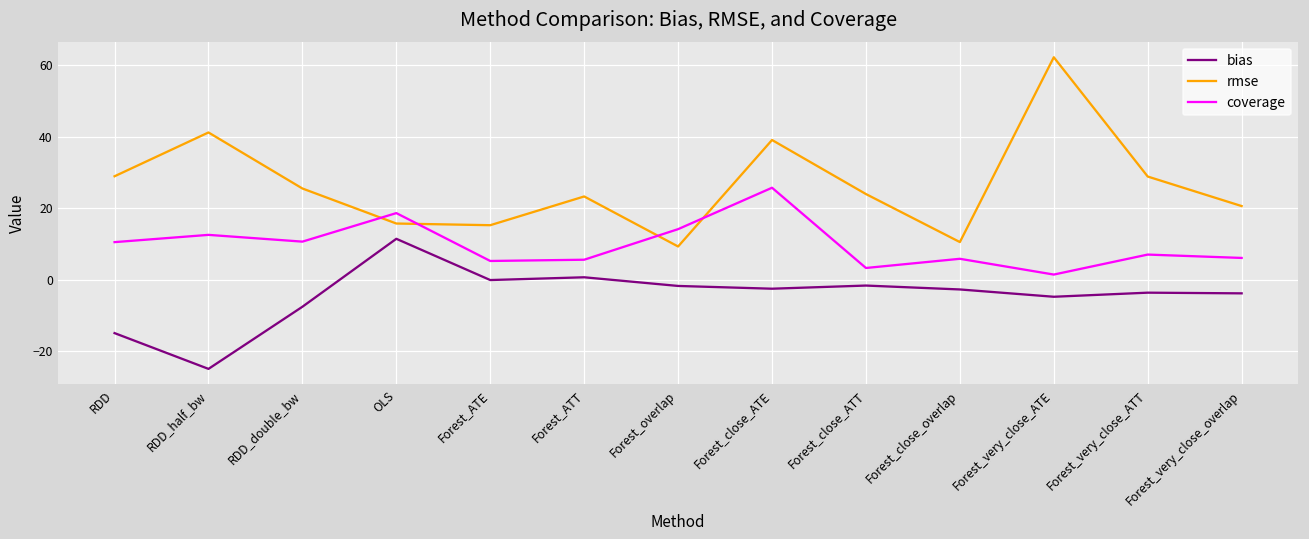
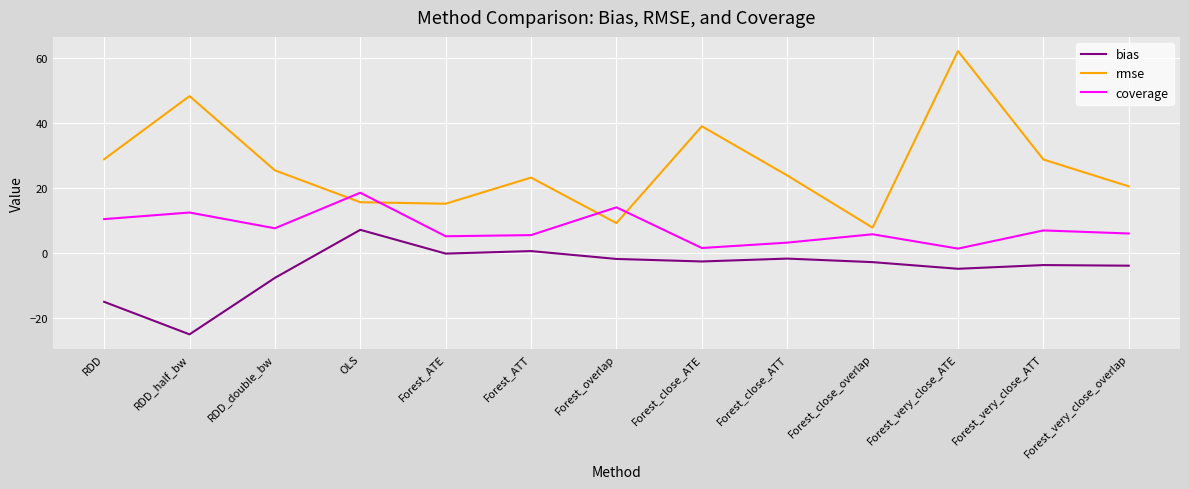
rmse, RDD_half_bw: 41 -> 48
coverage, RDD_double_bw: 11 -> 8
bias, OLS: 11 -> 7
coverage, Forest_close_ATE: 26 -> 2
rmse, Forest_close_overlap: 10 -> 8
